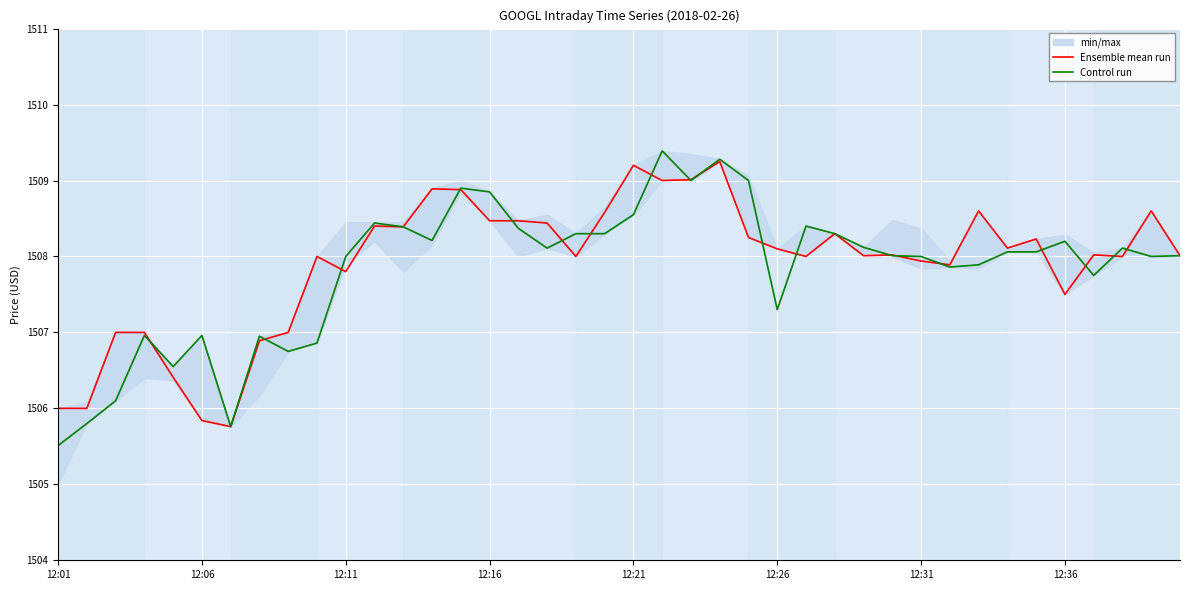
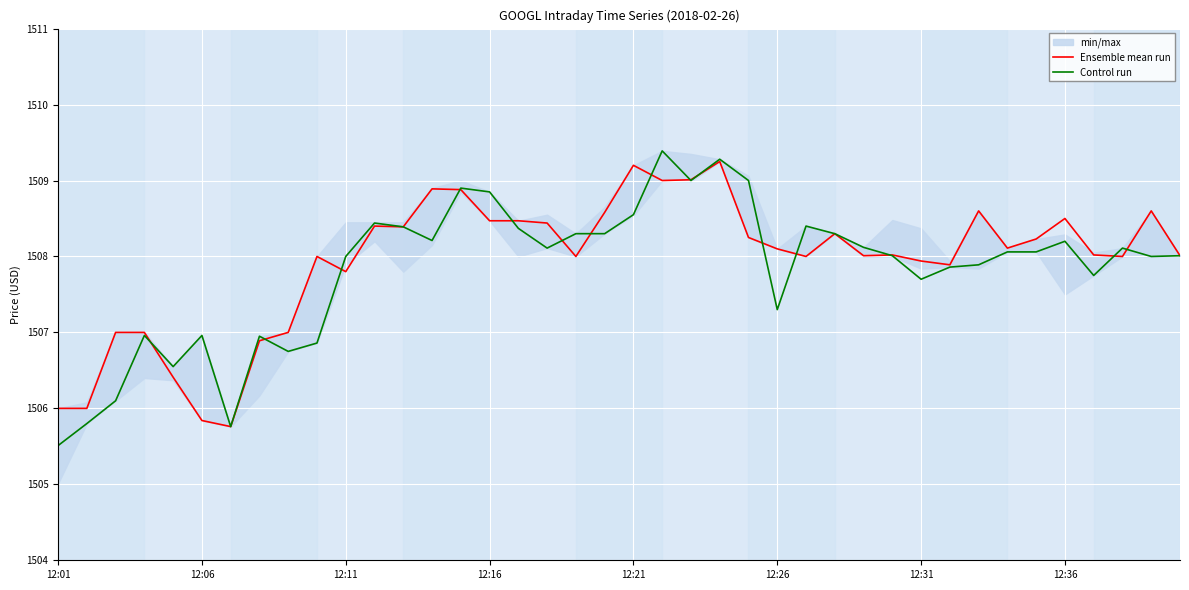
Control run, 12:31: 1508.0 -> 1507.7
Ensemble mean run, 12:36: 1507.5 -> 1508.5
